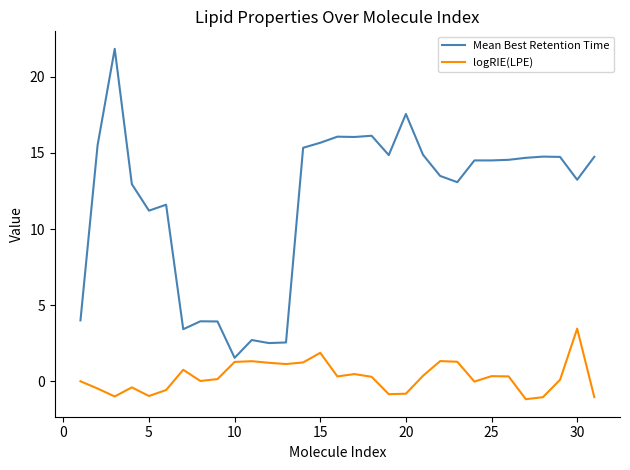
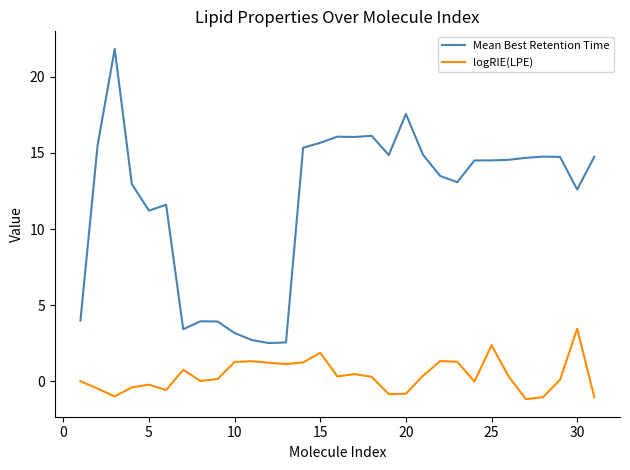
logRIE(LPE), 5: -1.0 -> -0.2
Mean Best Retention Time, 10: 1.5 -> 3.2
logRIE(LPE), 25: 0.3 -> 2.4
Mean Best Retention Time, 30: 13.2 -> 12.6
